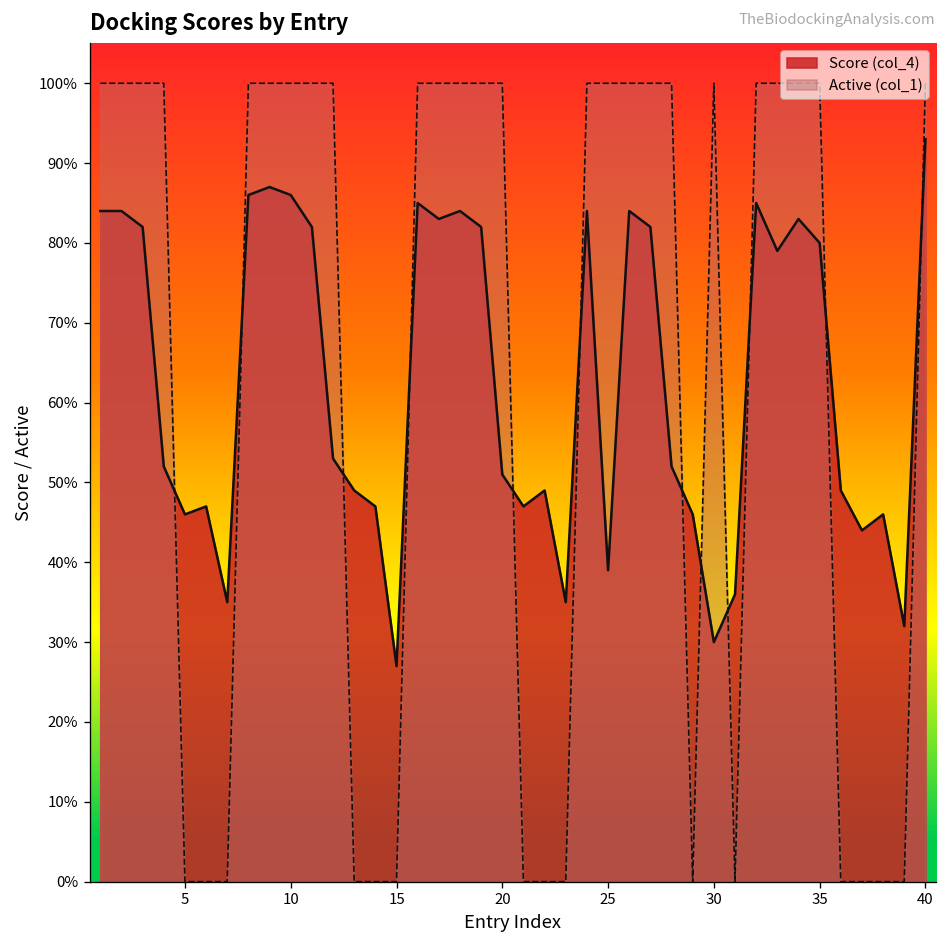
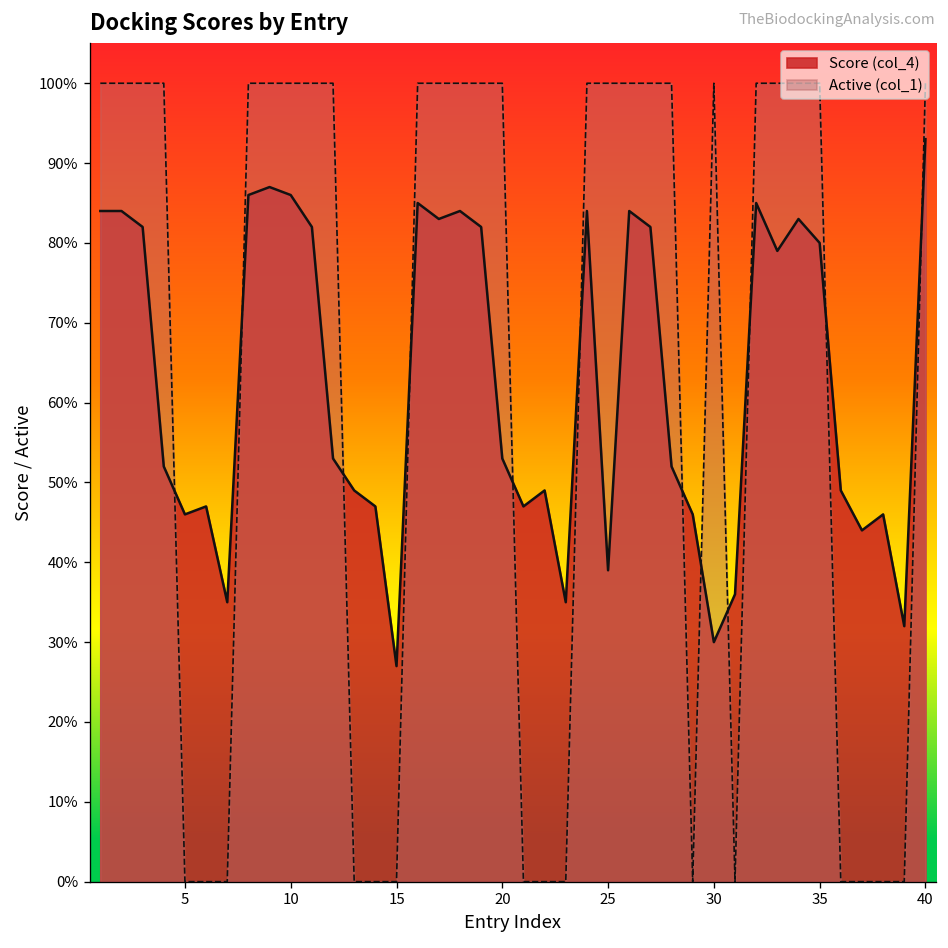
Score (col_4), 20: 51% -> 53%
